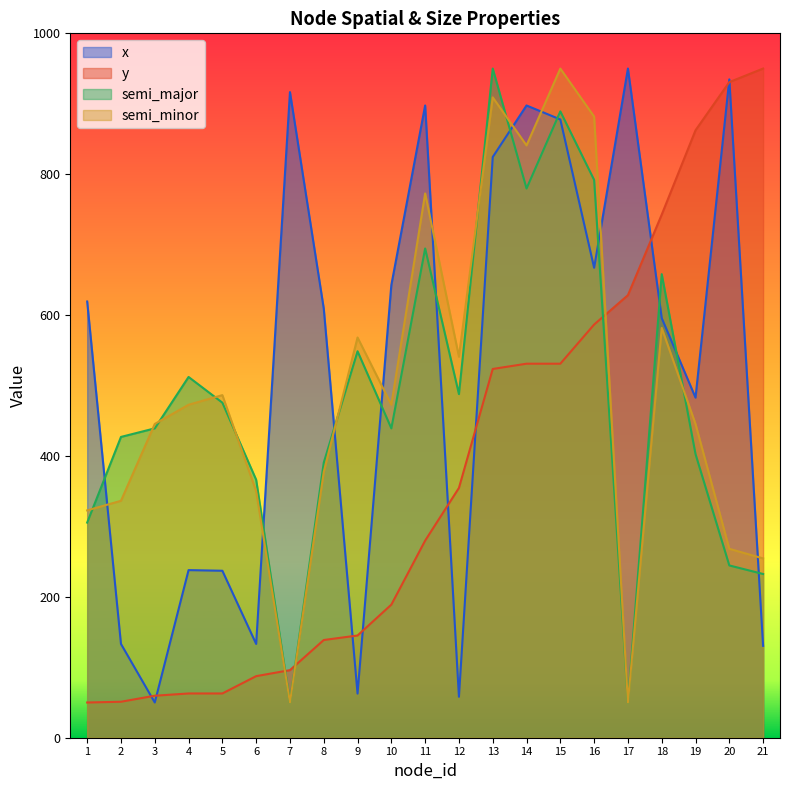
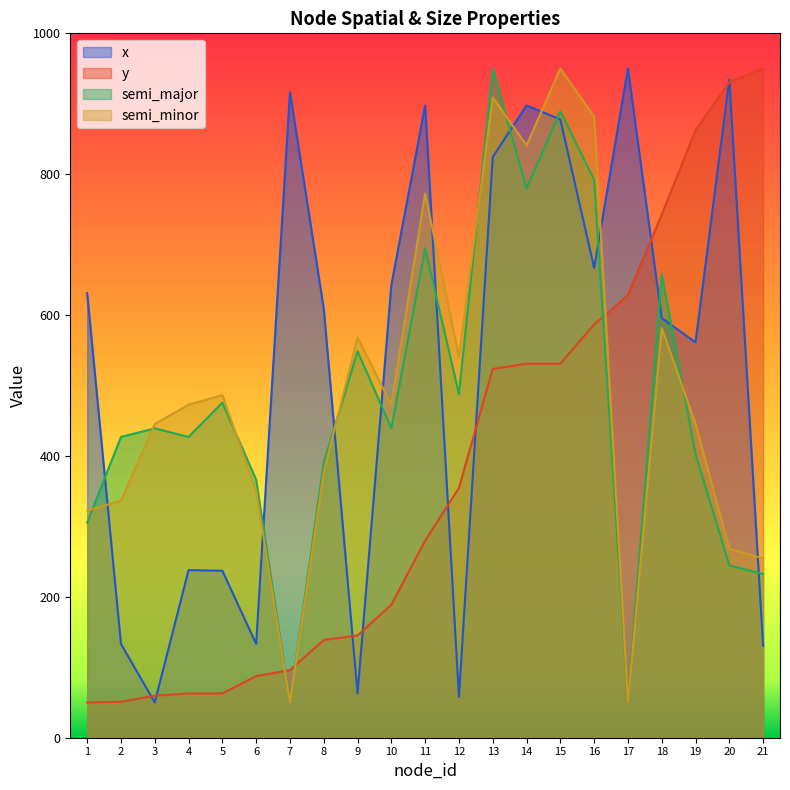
x, 1: 620 -> 630
semi_major, 4: 510 -> 430
x, 19: 480 -> 560
